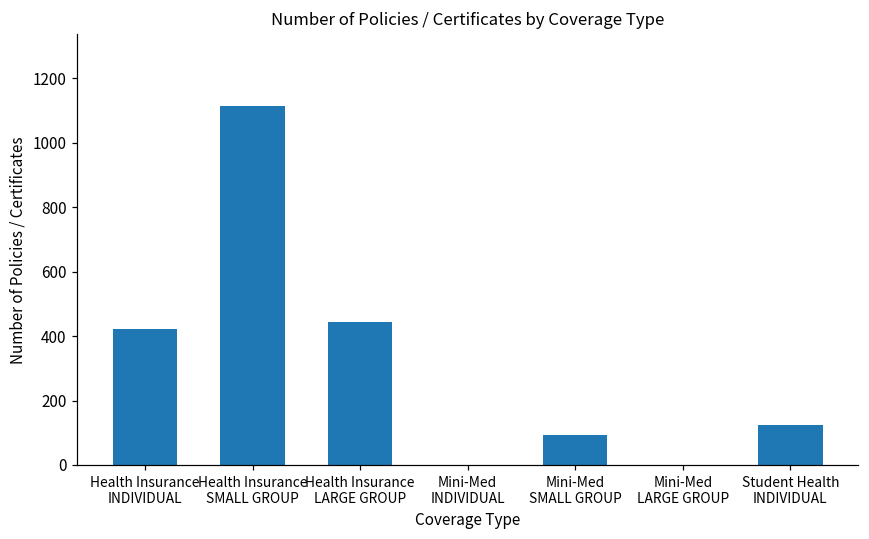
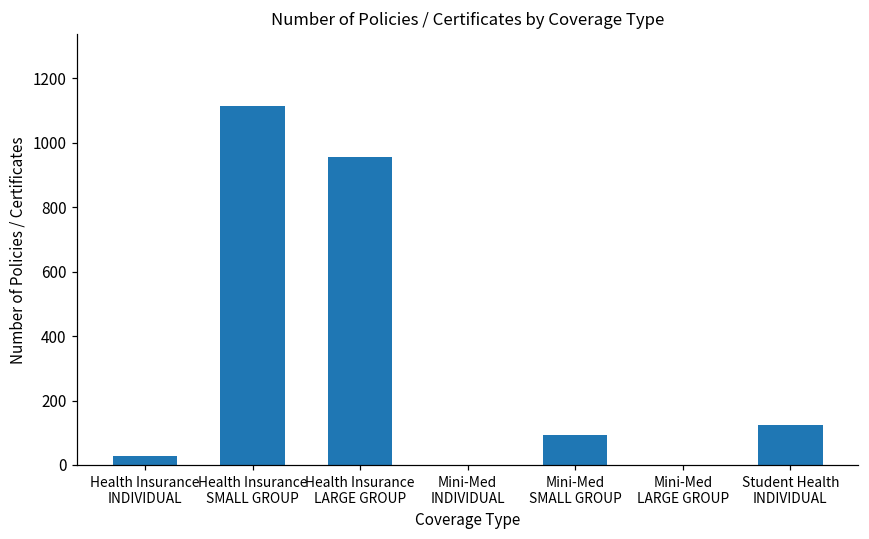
Health Insurance INDIVIDUAL: 420 -> 30
Health Insurance LARGE GROUP: 450 -> 960
